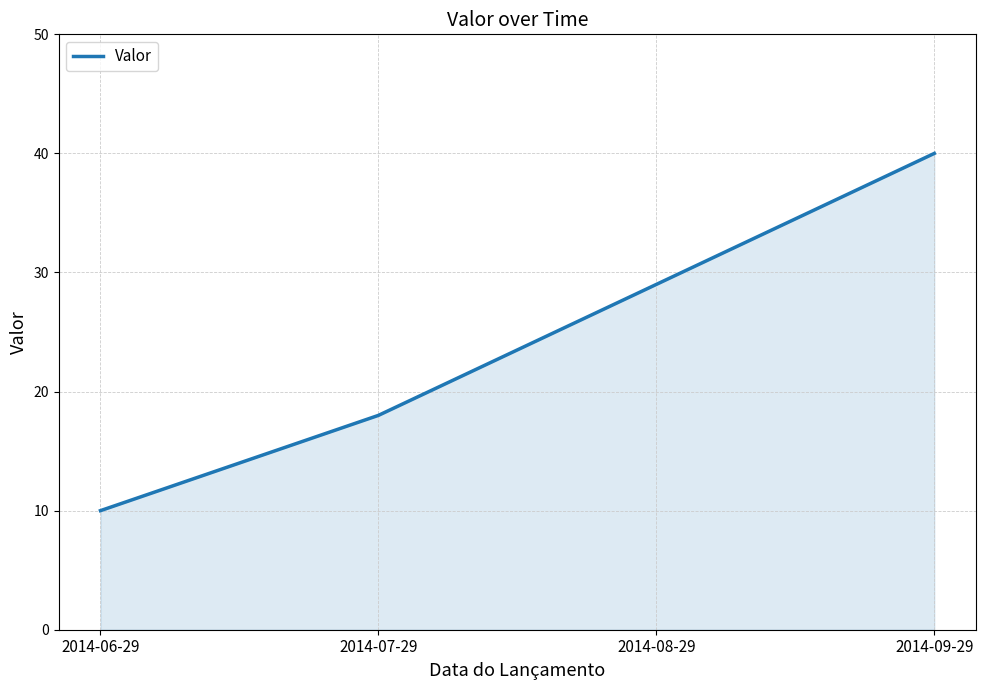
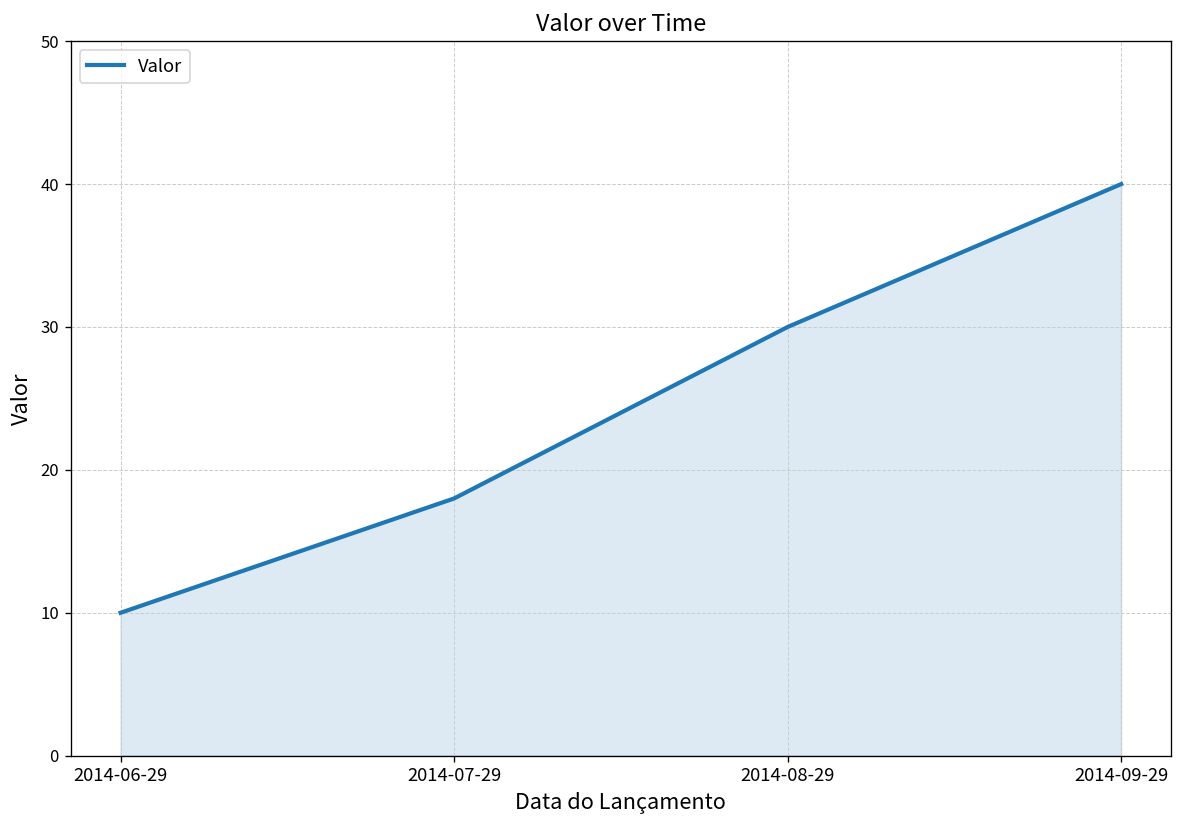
2014-08-29: 29 -> 30
